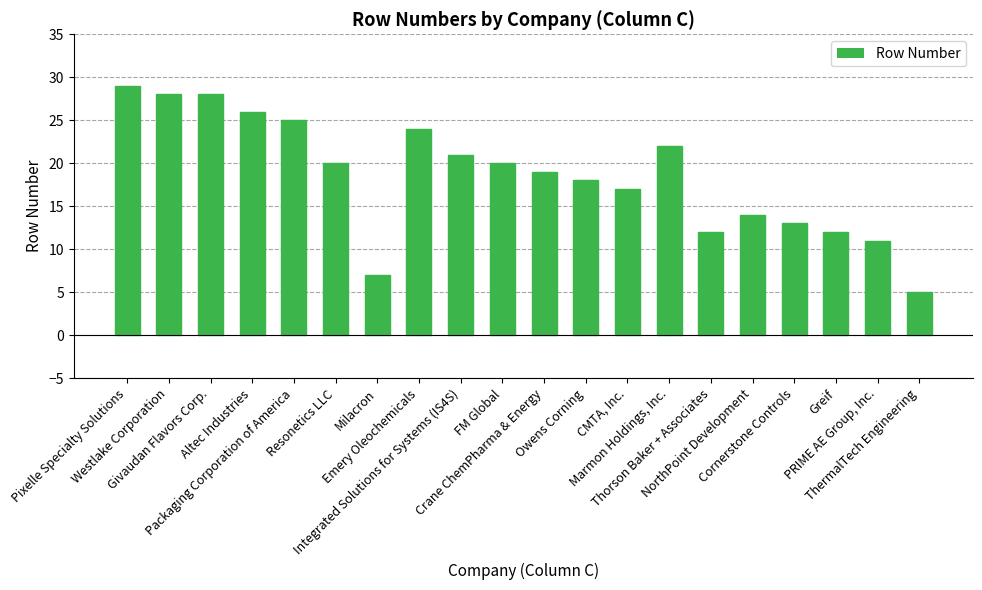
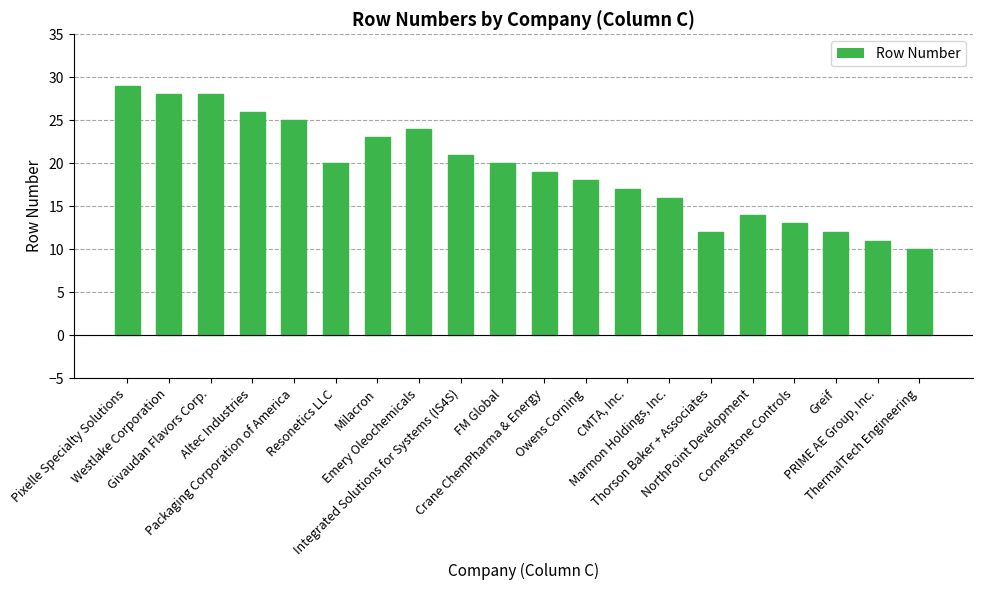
Milacron: 7 -> 23
Marmon Holdings, Inc.: 22 -> 16
ThermalTech Engineering: 5 -> 10
